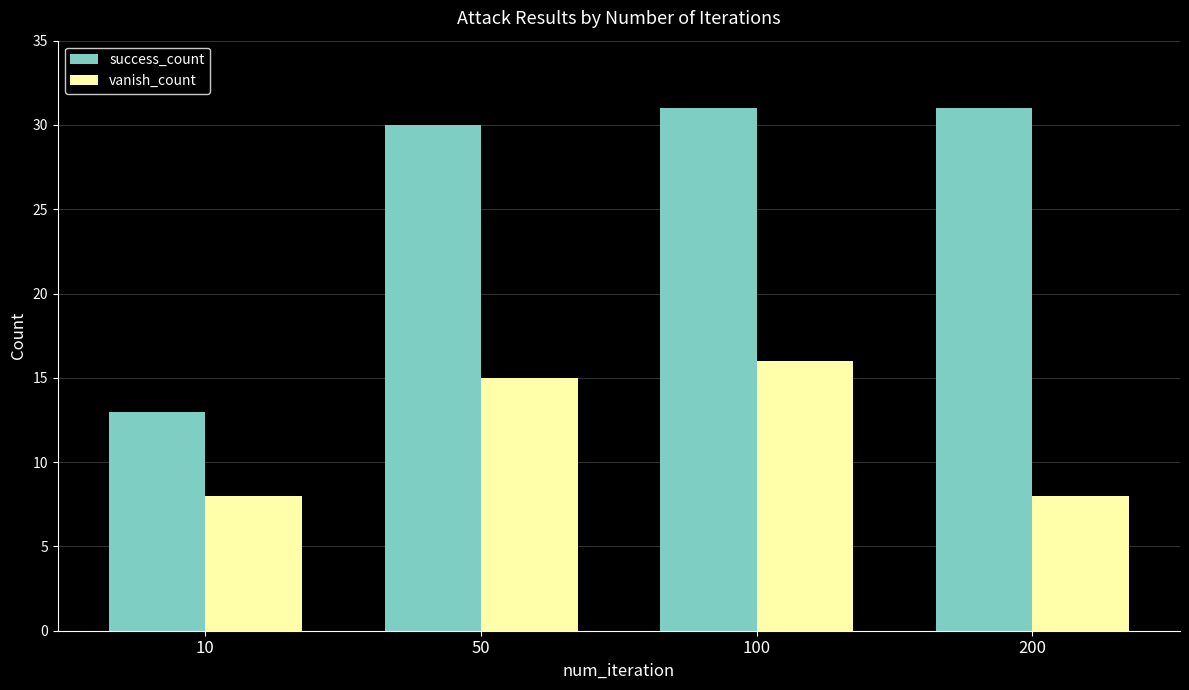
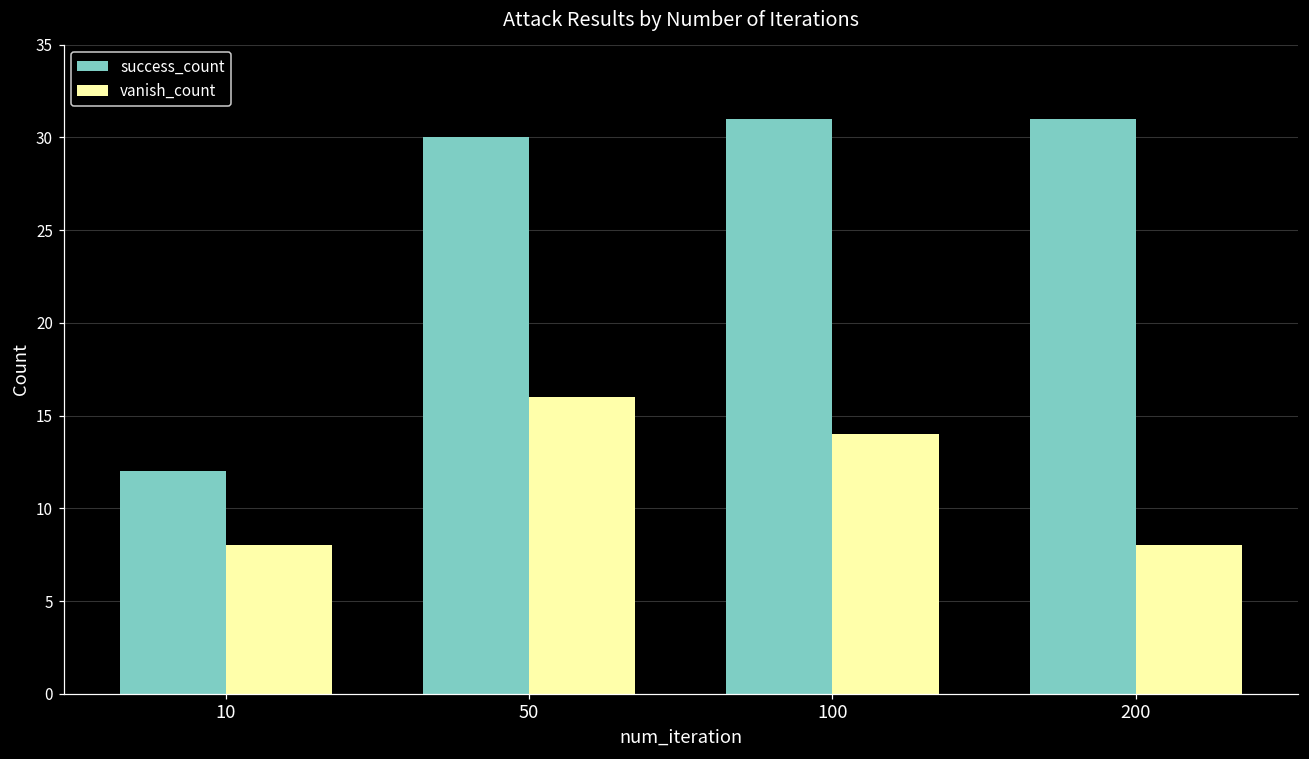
success_count, 10: 13 -> 12
vanish_count, 50: 15 -> 16
vanish_count, 100: 16 -> 14
